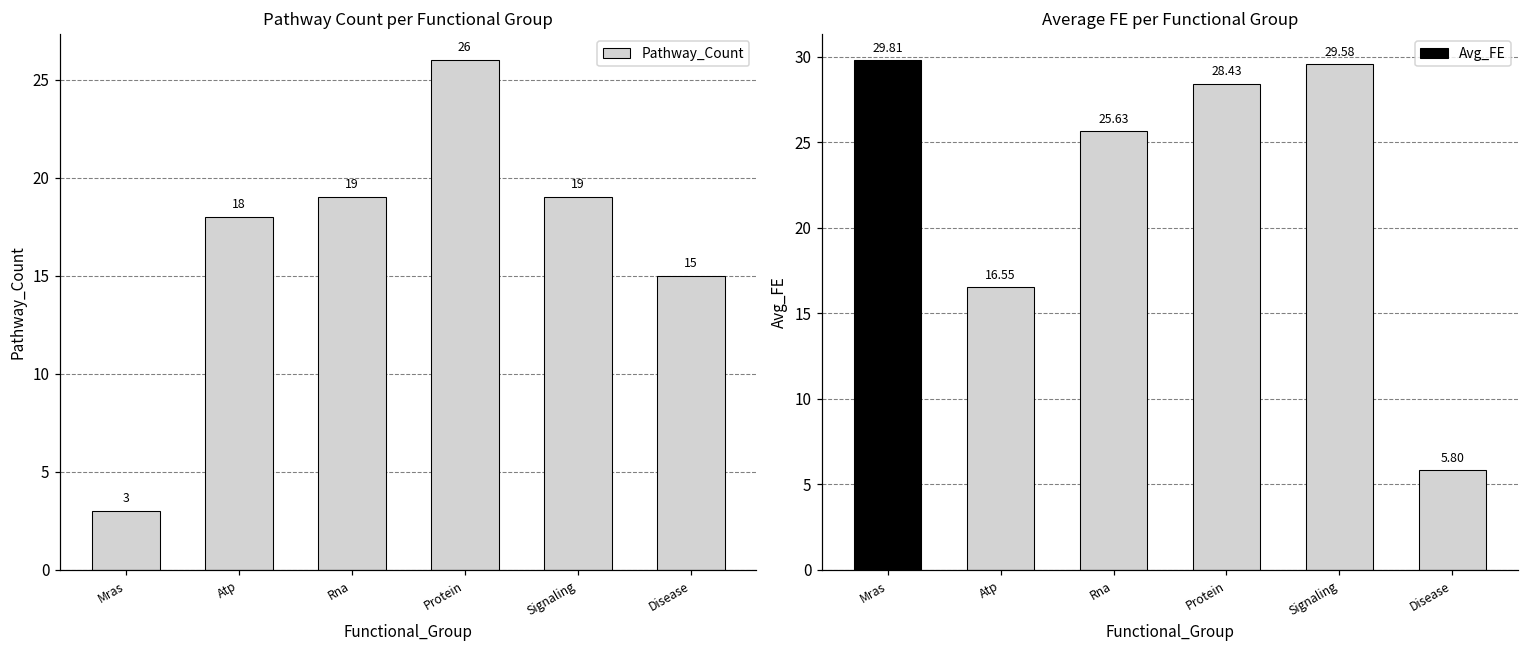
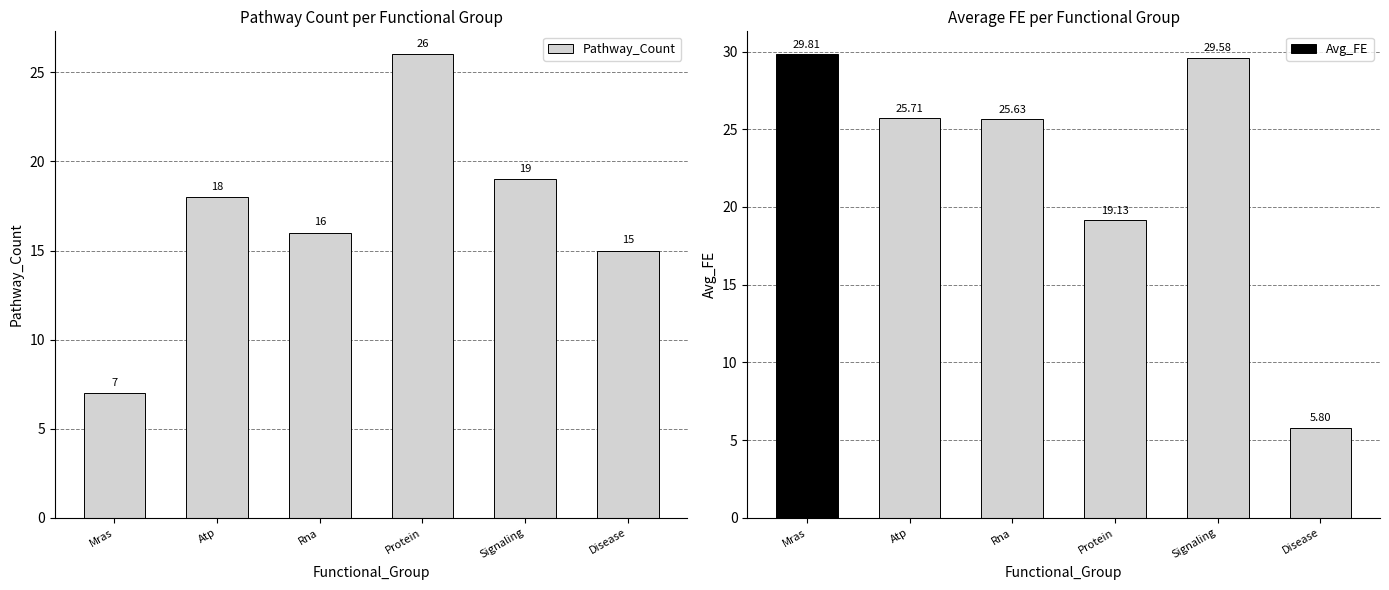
Pathway Count per Functional Group, Mras: 3 -> 7
Pathway Count per Functional Group, Rna: 19 -> 16
Average FE per Functional Group, Atp: 16.55 -> 25.71
Average FE per Functional Group, Protein: 28.43 -> 19.13
